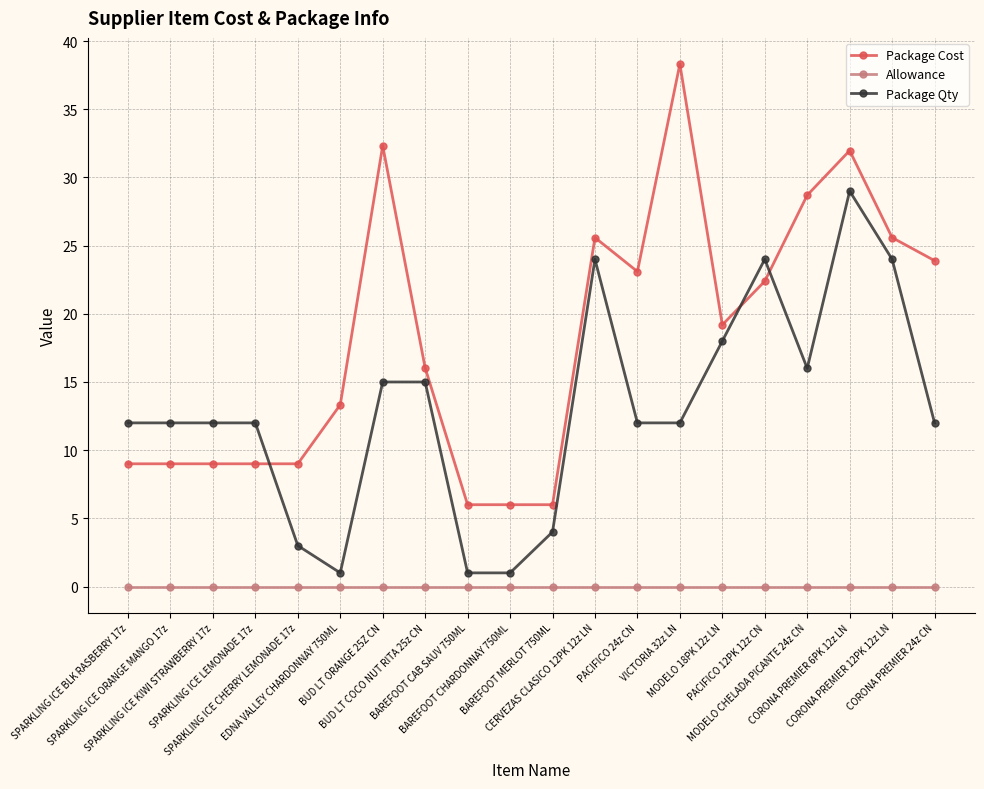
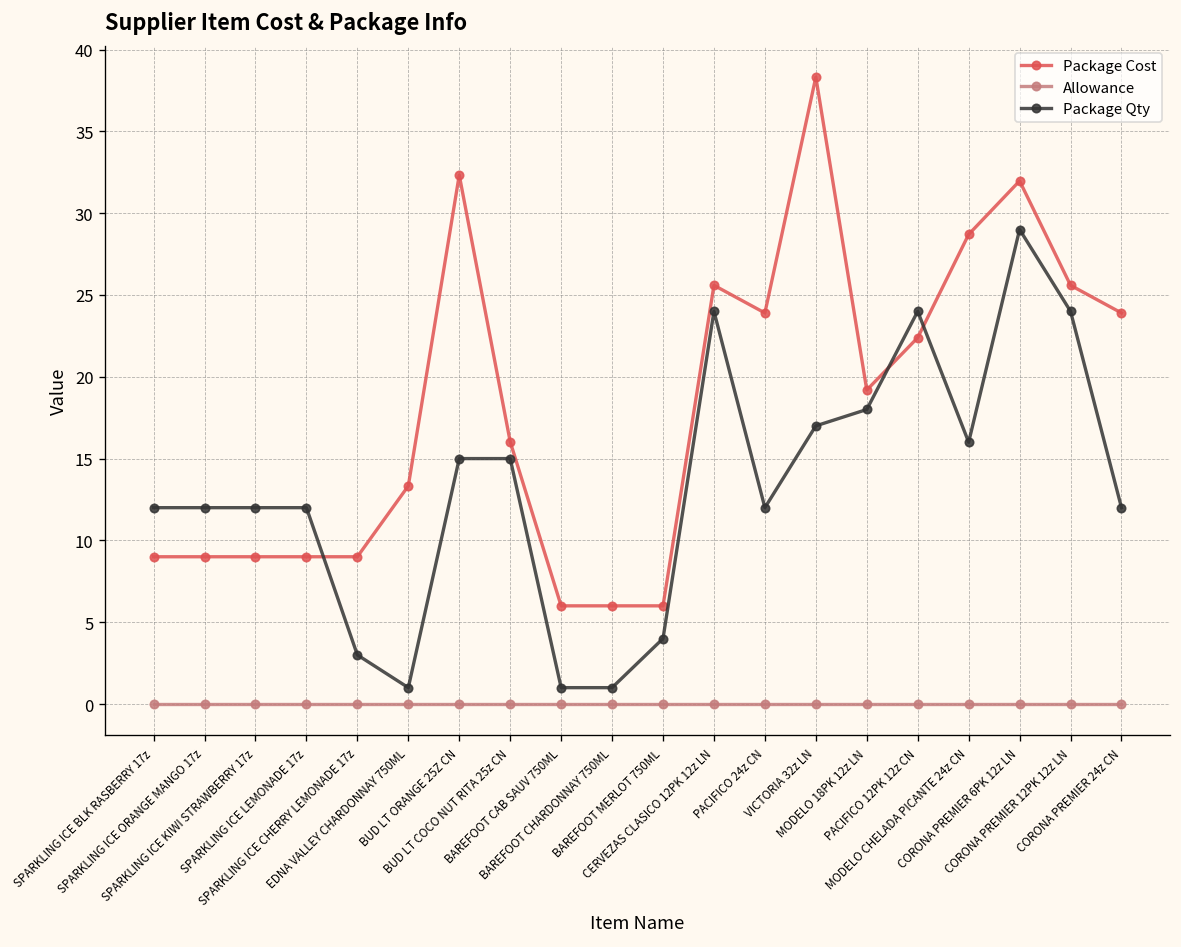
Package Cost, PACIFICO 24z CN: 23.1 -> 23.9
Package Qty, VICTORIA 32z LN: 12 -> 17
